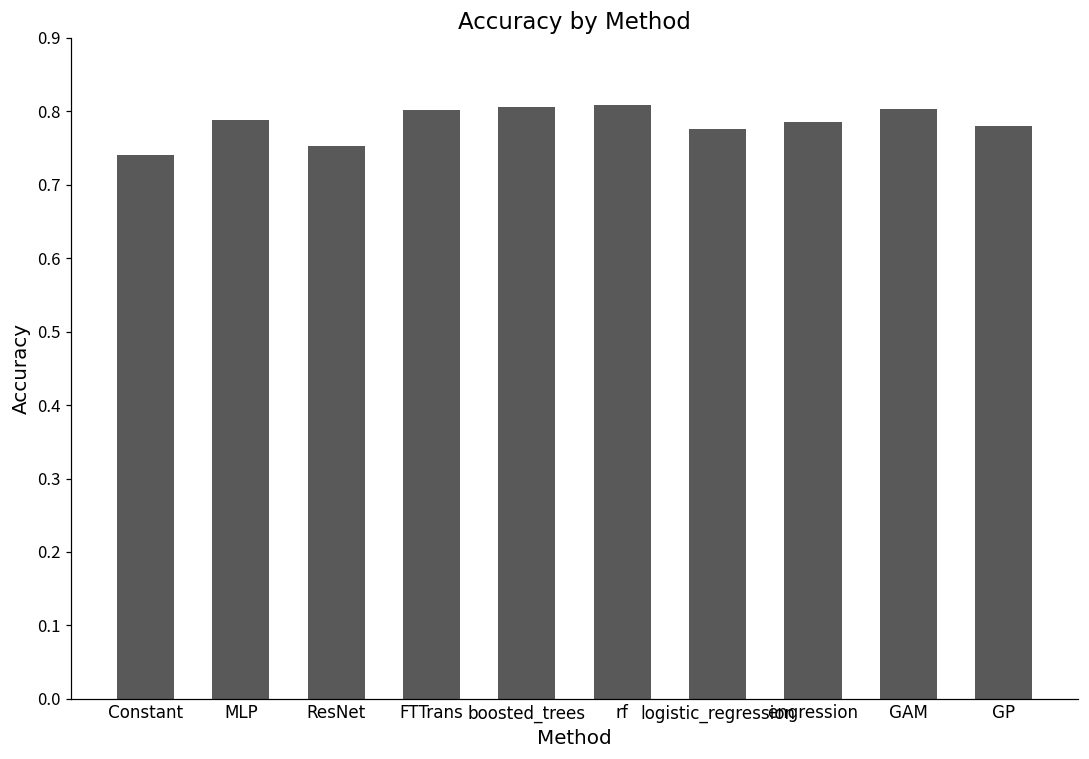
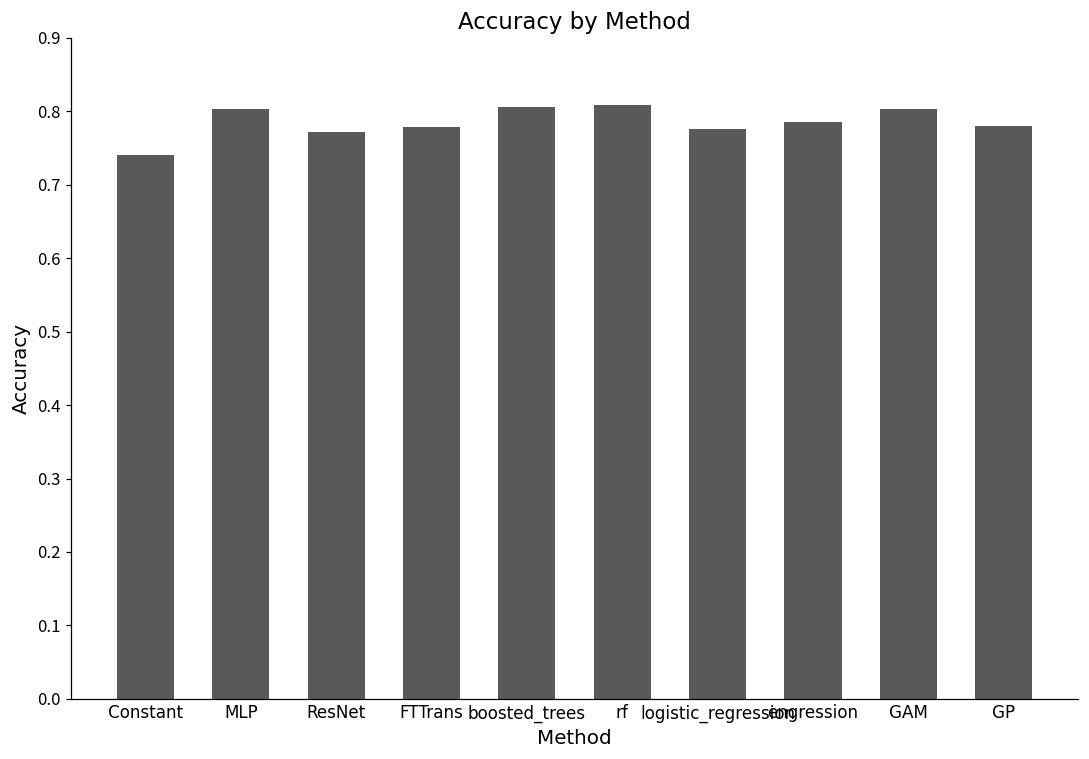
MLP: 0.79 -> 0.80
ResNet: 0.75 -> 0.77
FTTrans: 0.80 -> 0.78
